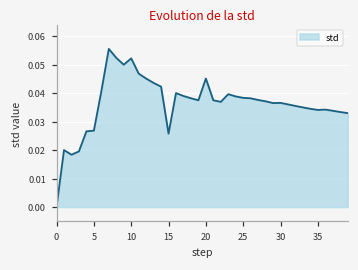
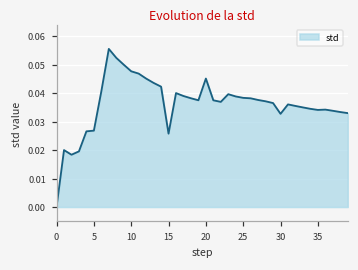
10: 0.052 -> 0.048
30: 0.037 -> 0.033
